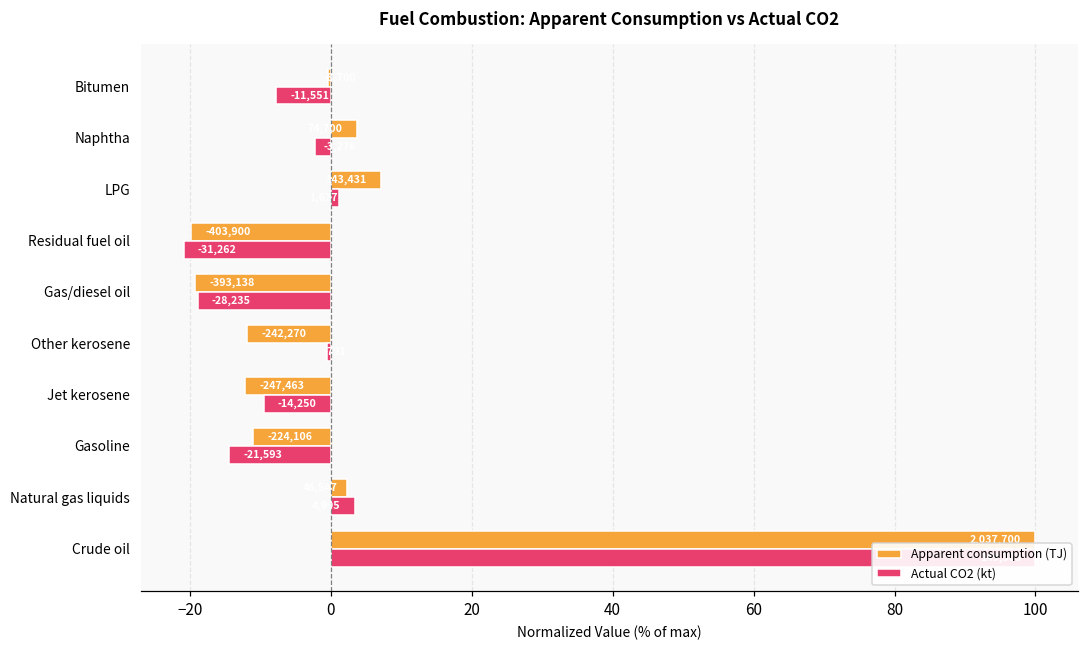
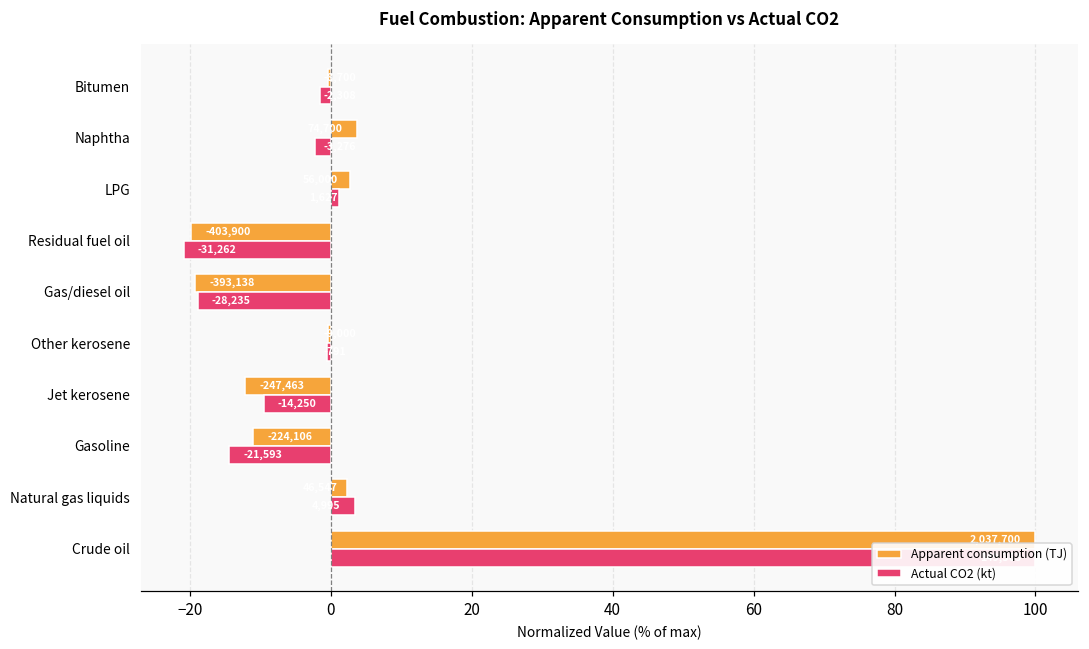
Actual CO2 (kt), Bitumen: -8 -> -2
Apparent consumption (TJ), LPG: 7 -> 3
Apparent consumption (TJ), Other kerosene: -12 -> 0
